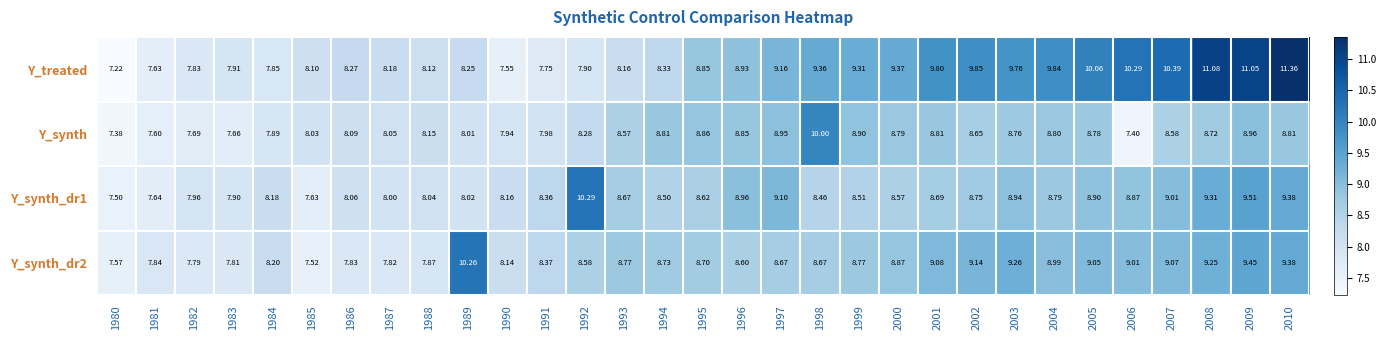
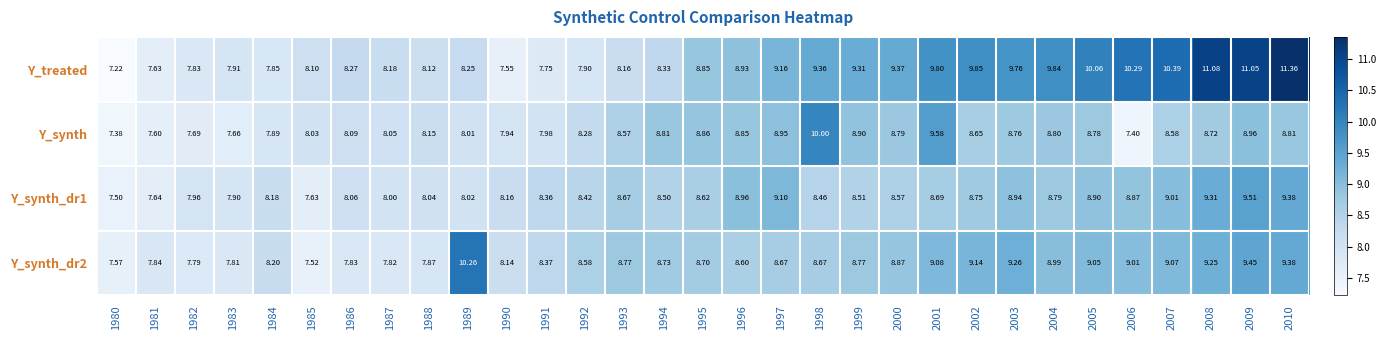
Y_synth, 2001: 8.81 -> 9.58
Y_synth_dr1, 1992: 10.29 -> 8.42
